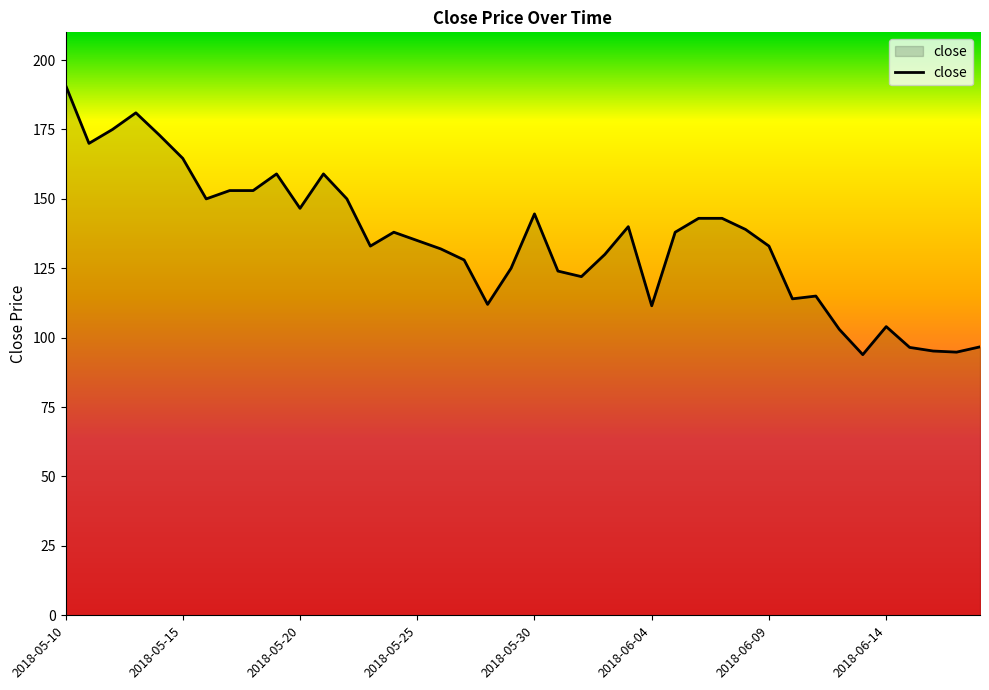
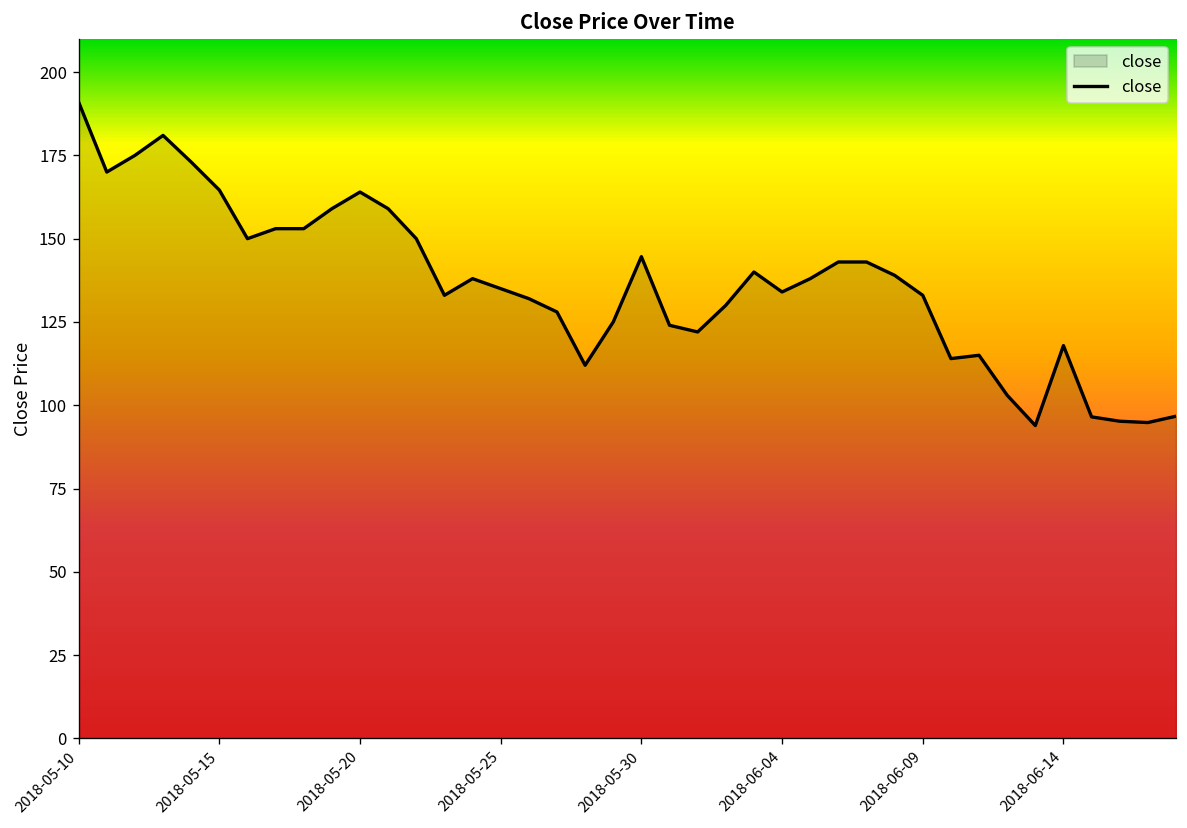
2018-05-20: 147 -> 164
2018-06-04: 112 -> 134
2018-06-14: 104 -> 118
